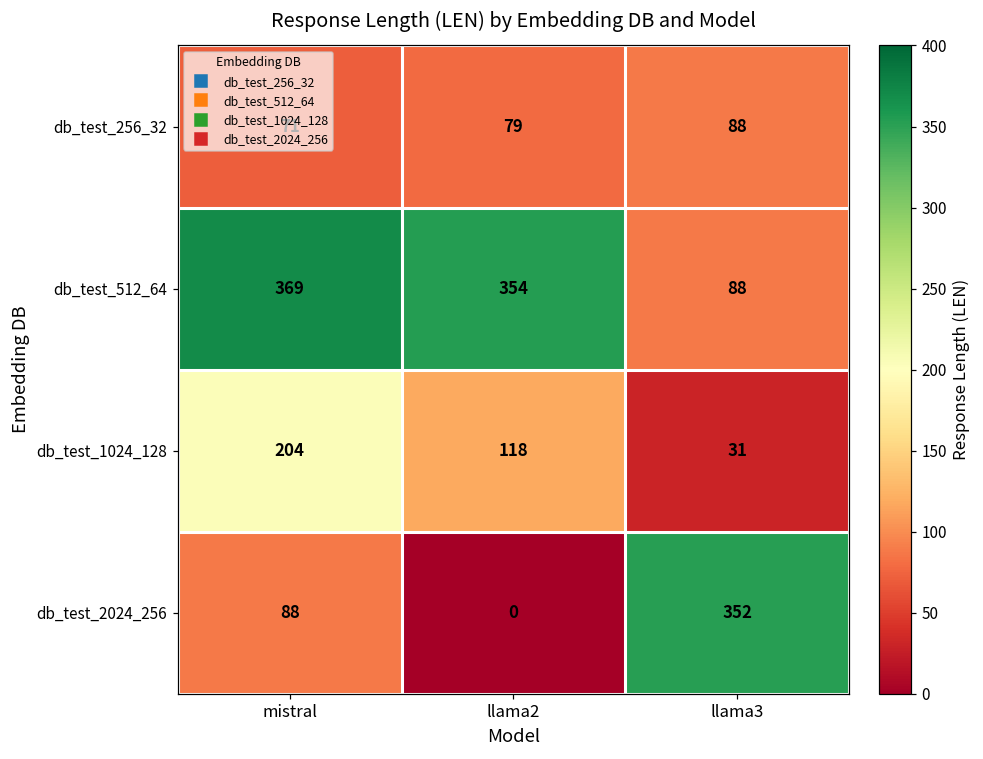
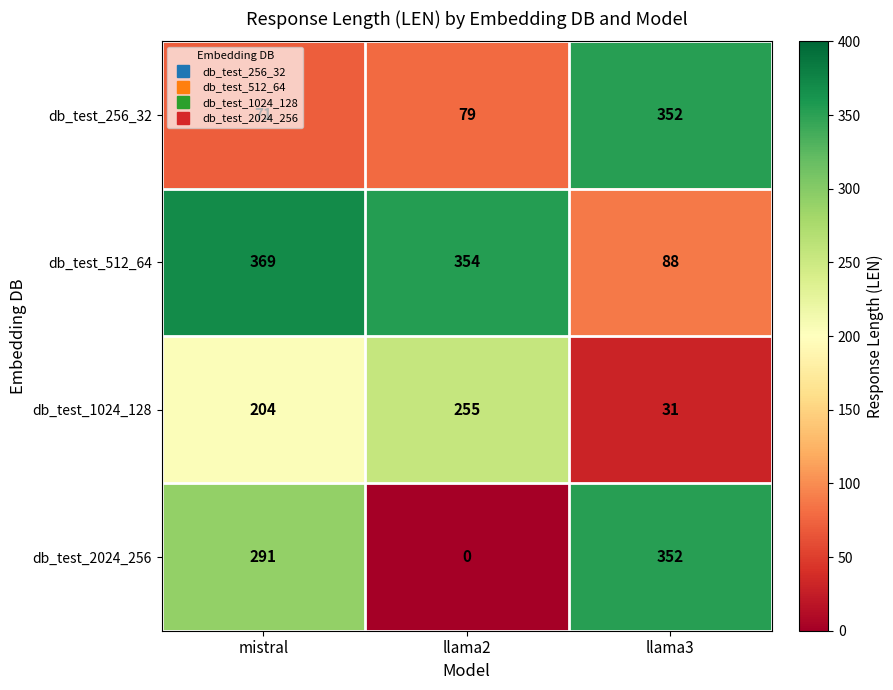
db_test_256_32, llama3: 88 -> 352
db_test_1024_128, llama2: 118 -> 255
db_test_2024_256, mistral: 88 -> 291
